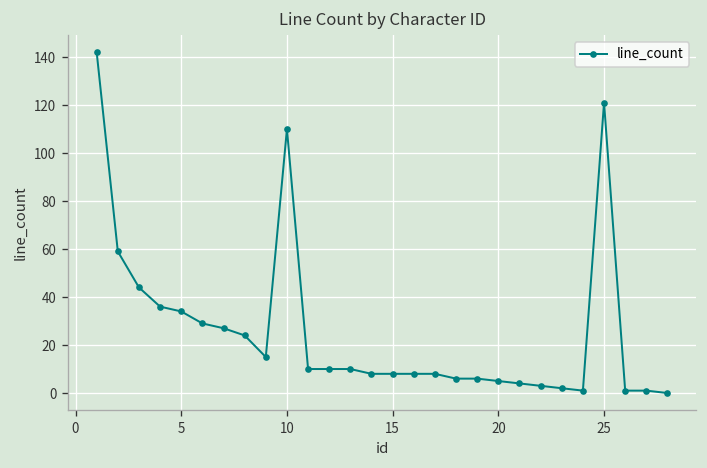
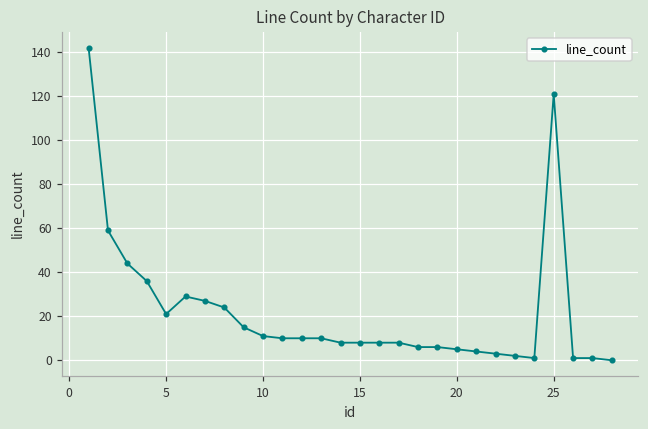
5: 34 -> 21
10: 110 -> 11
